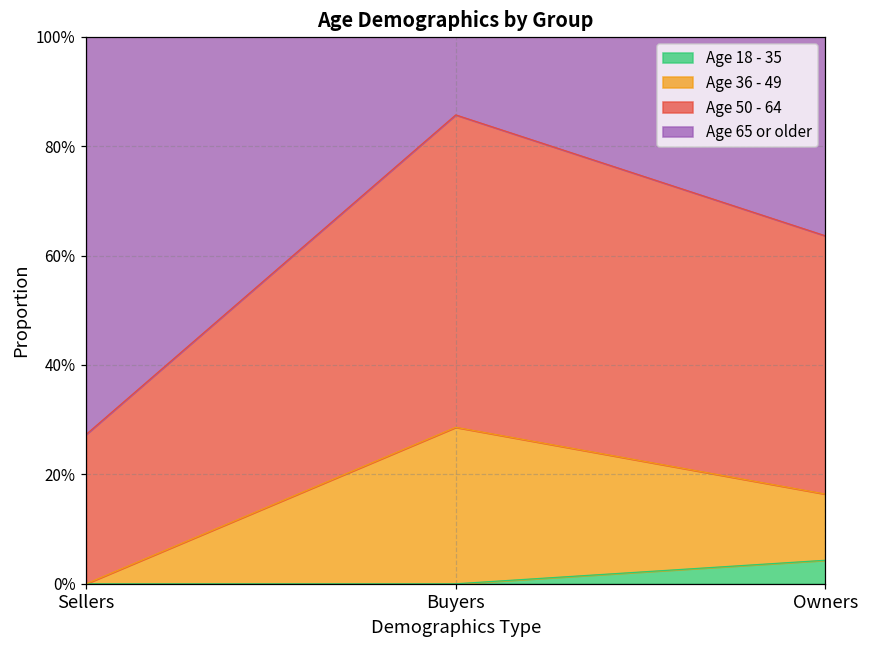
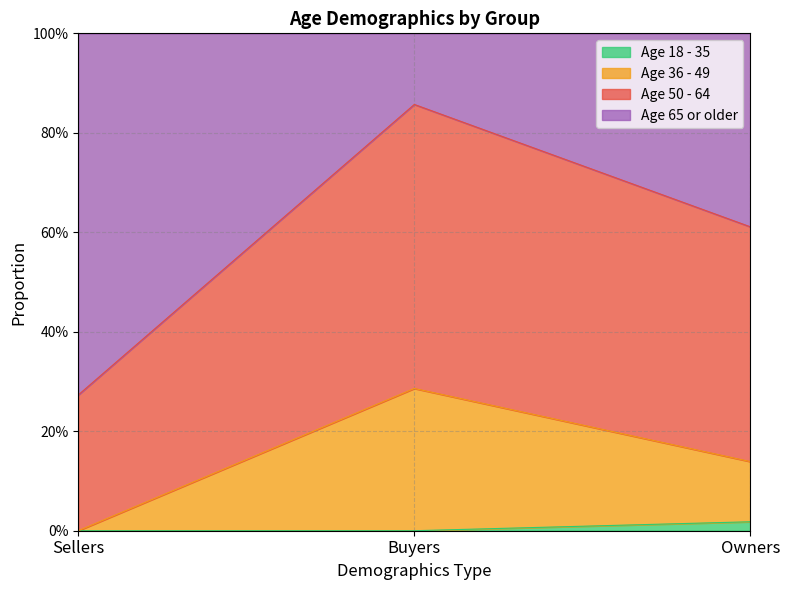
Age 18 - 35, Owners: 4% -> 2%
